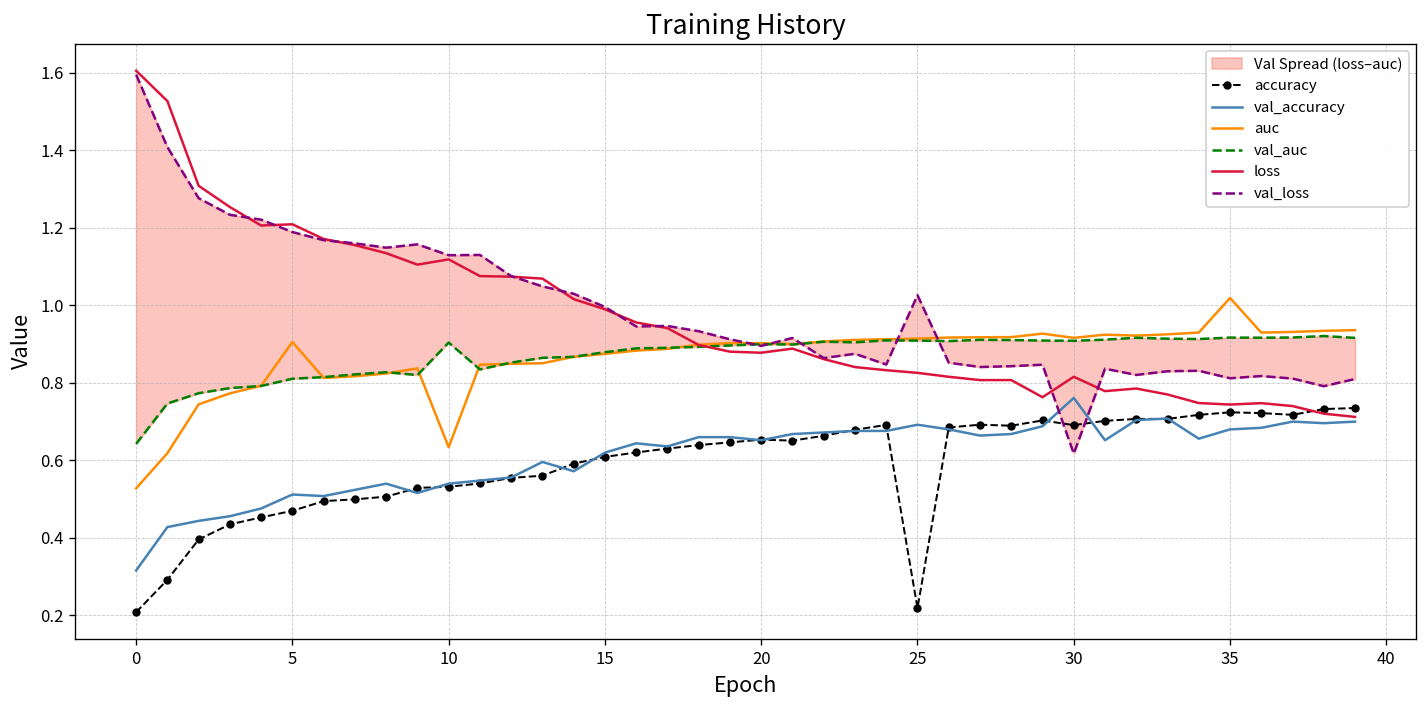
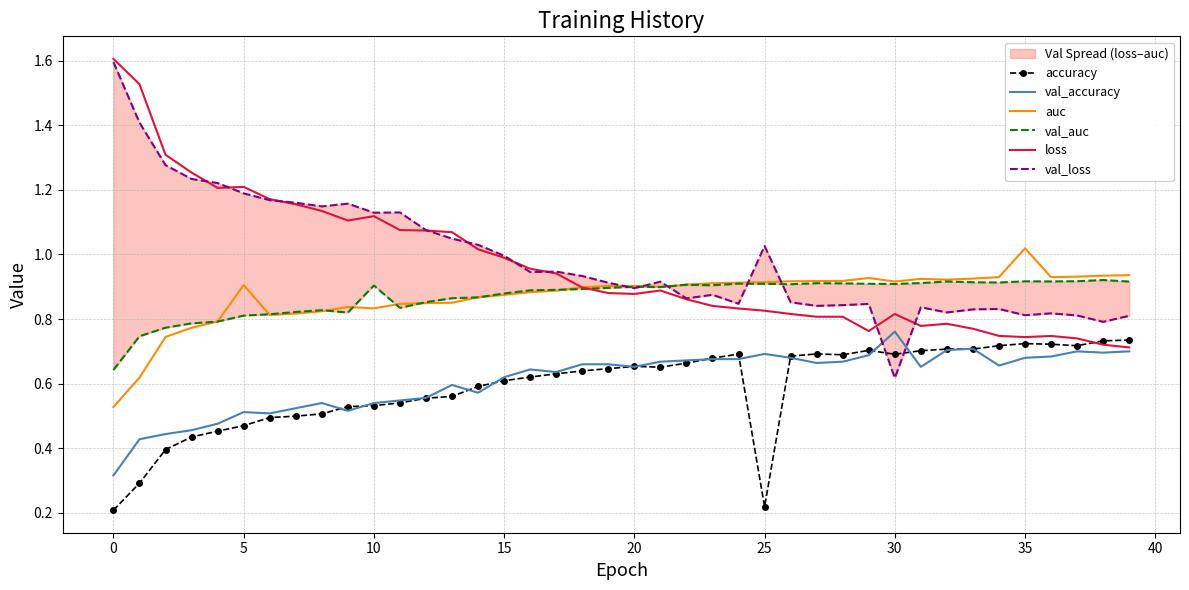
auc, 10: 0.63 -> 0.83
